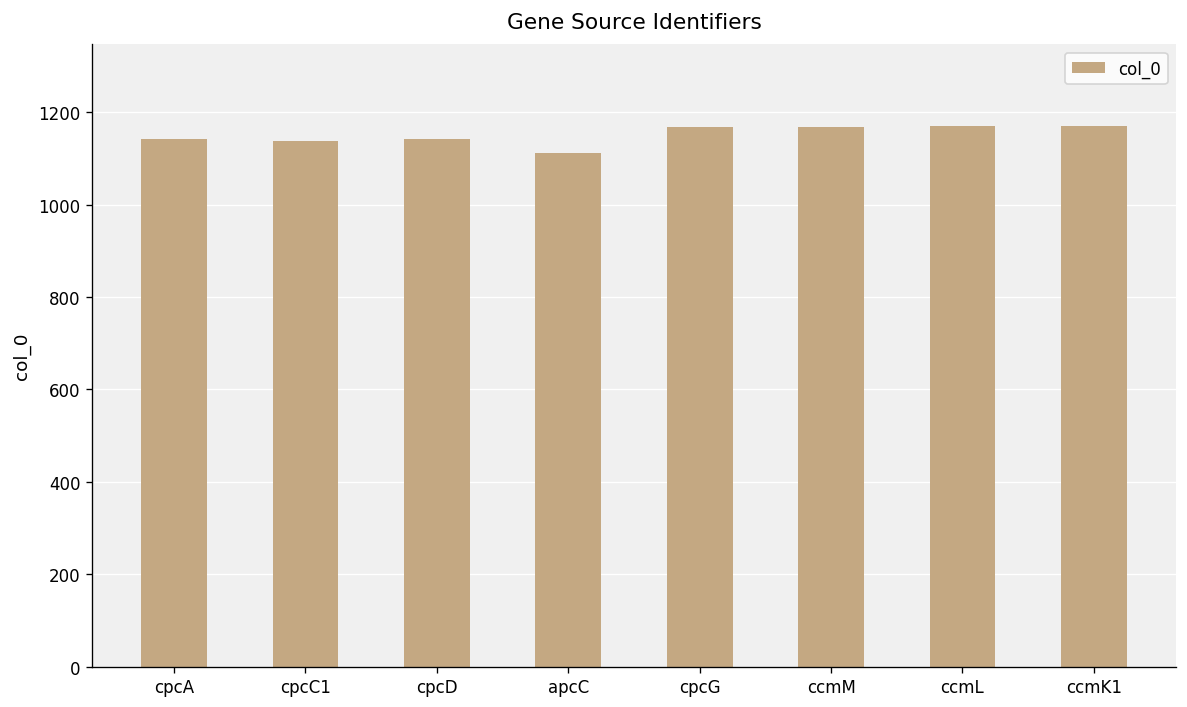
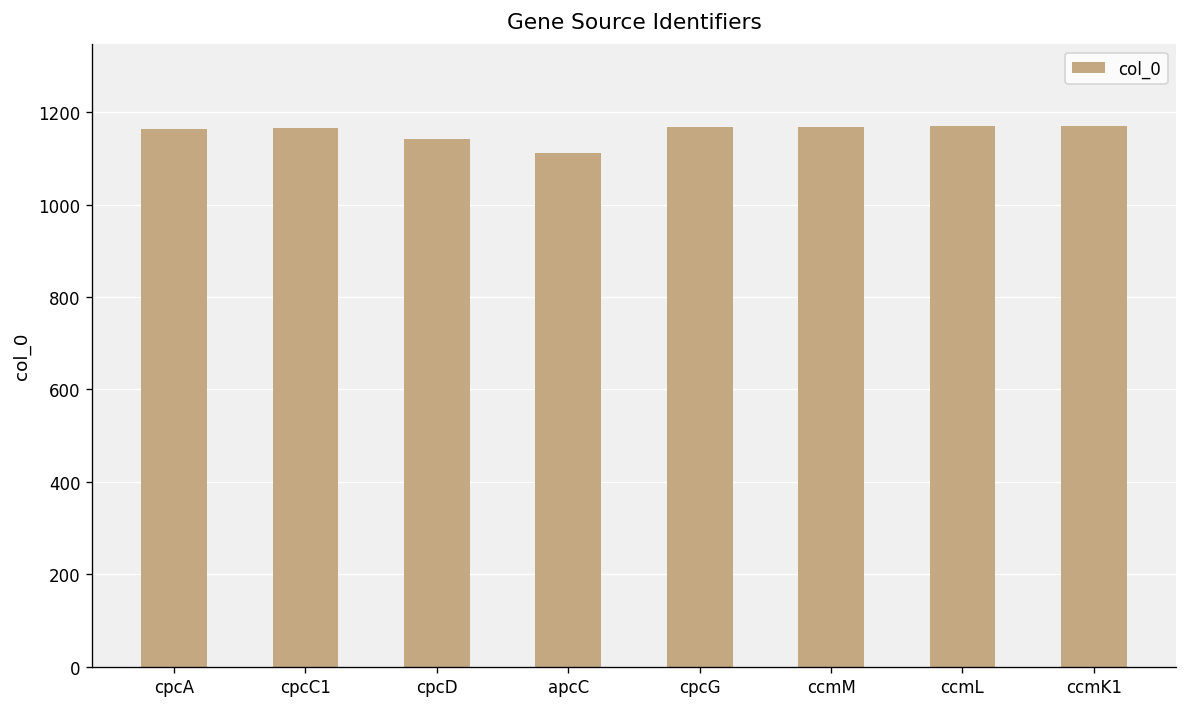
cpcA: 1140 -> 1160
cpcC1: 1140 -> 1170
